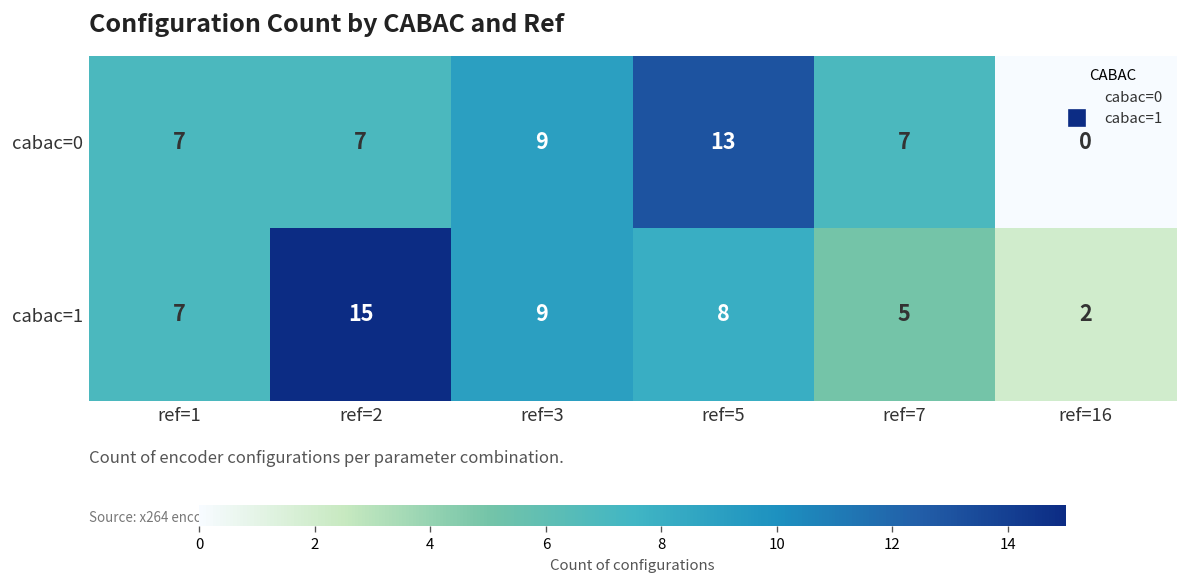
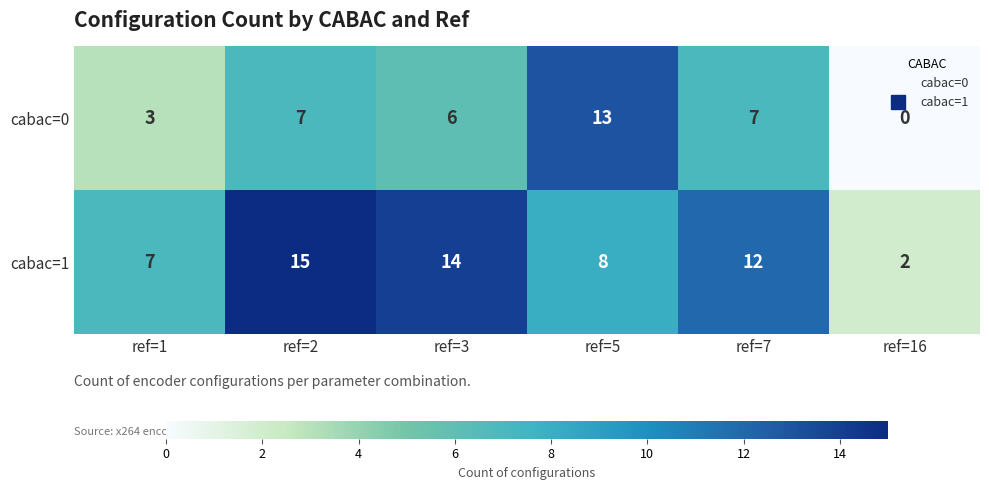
cabac=0, ref=1: 7 -> 3
cabac=0, ref=3: 9 -> 6
cabac=1, ref=3: 9 -> 14
cabac=1, ref=7: 5 -> 12
